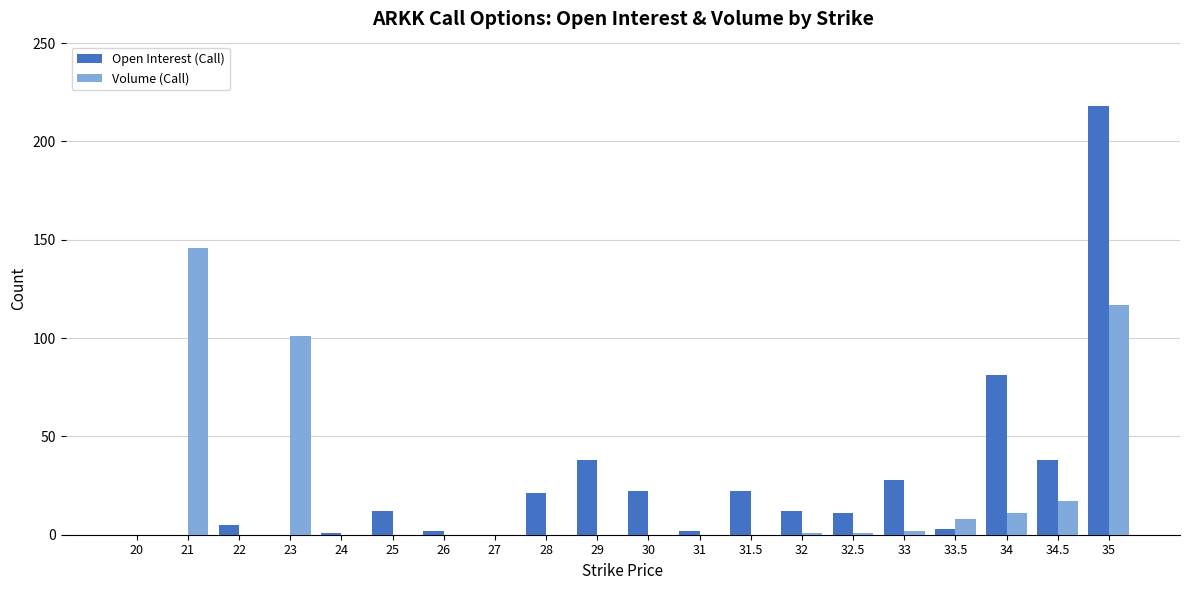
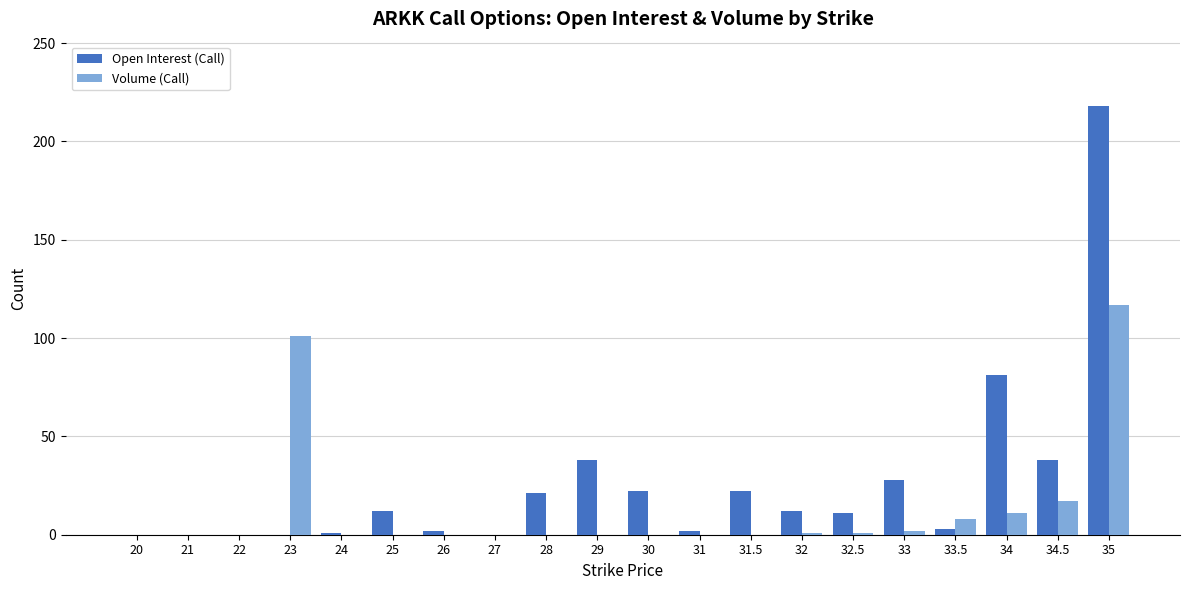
Volume (Call), 21: 146 -> 0
Open Interest (Call), 22: 5 -> 0
